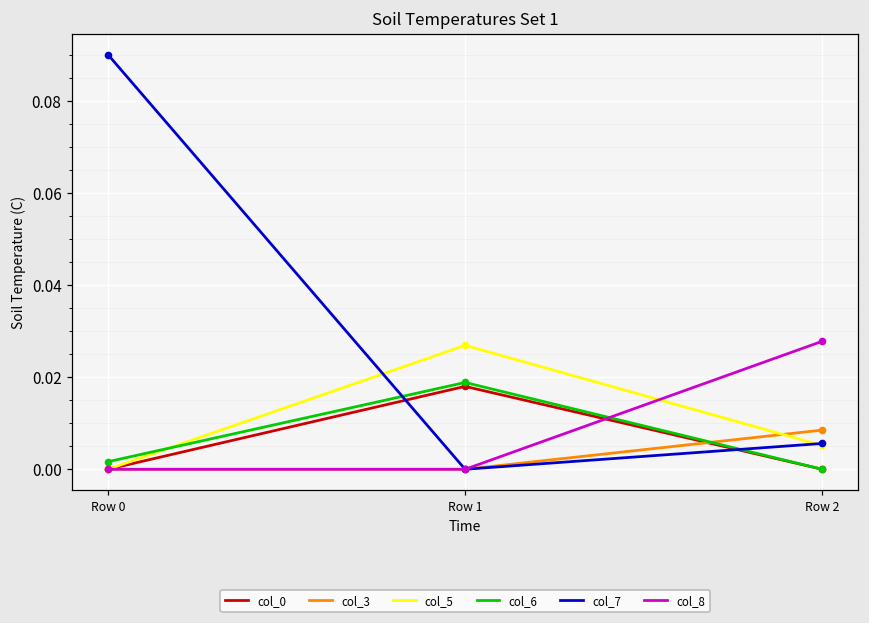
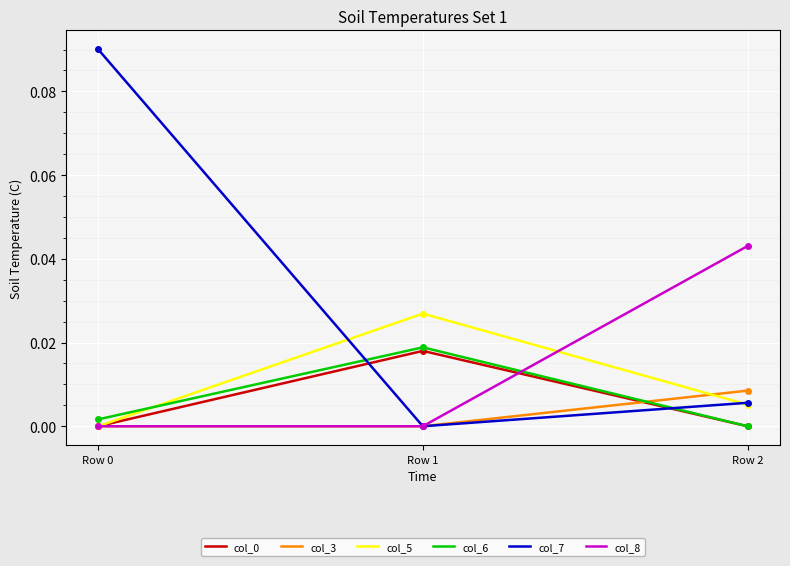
col_8, Row 2: 0.028 -> 0.043
